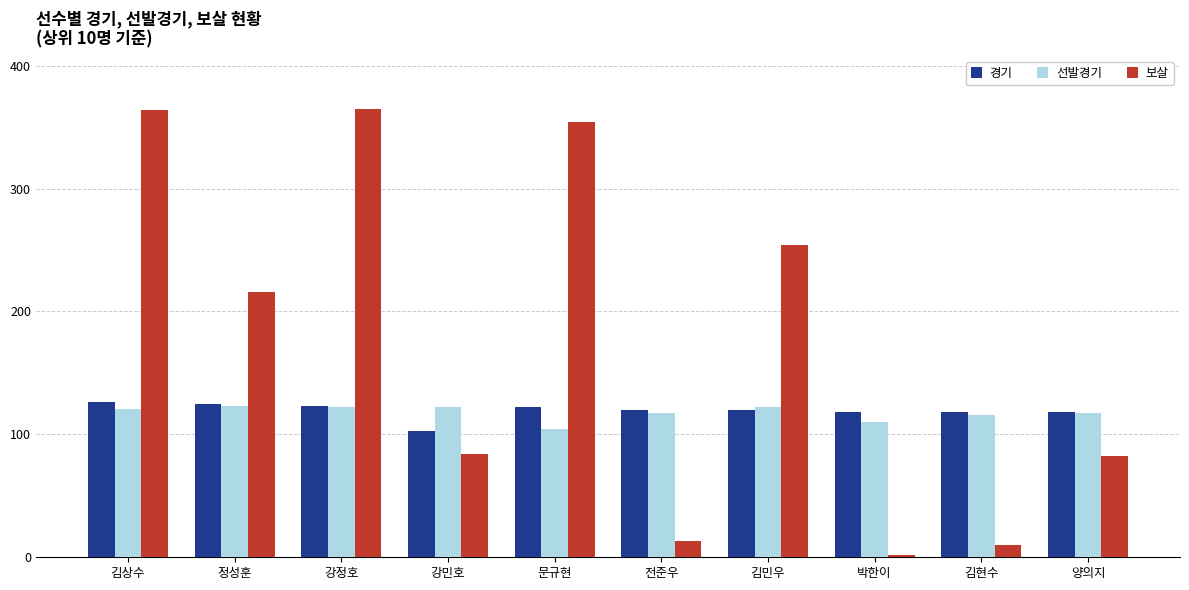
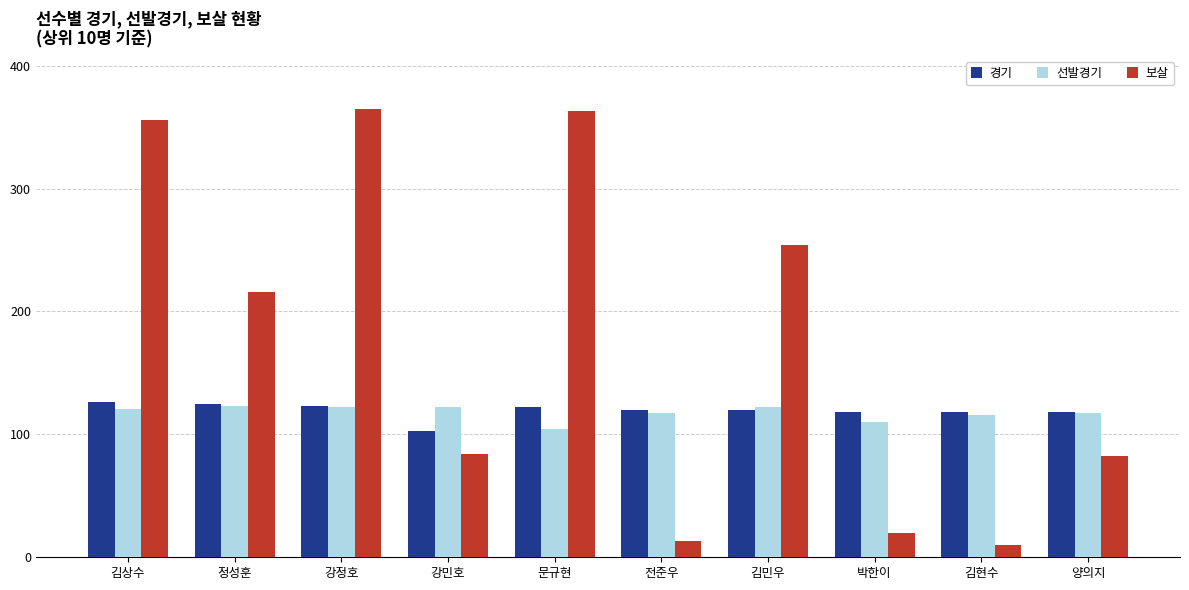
보살, 김상수: 364 -> 356
보살, 문규현: 354 -> 363
보살, 박한이: 2 -> 20
